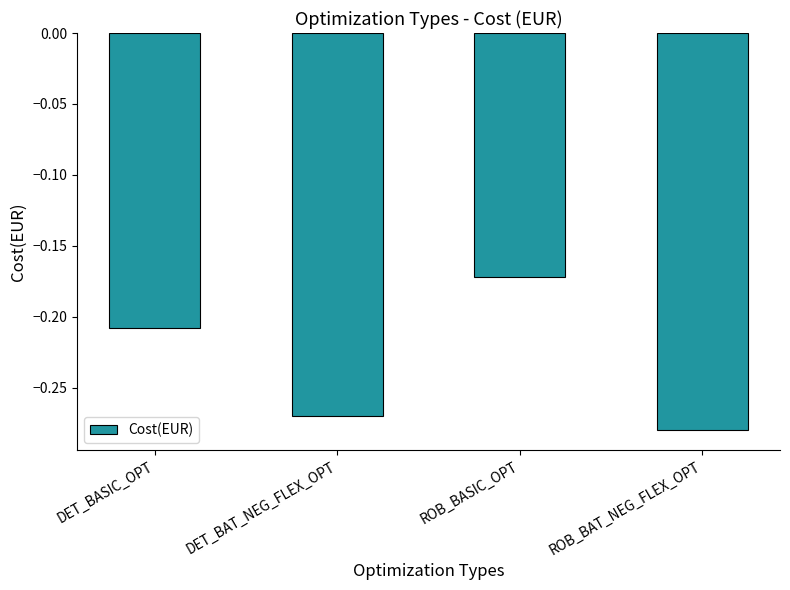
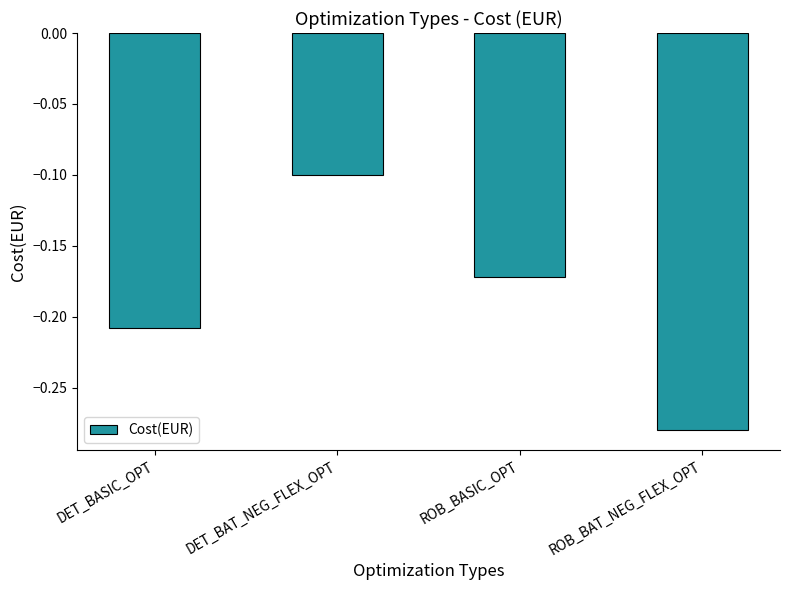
DET_BAT_NEG_FLEX_OPT: -0.27 -> -0.10
